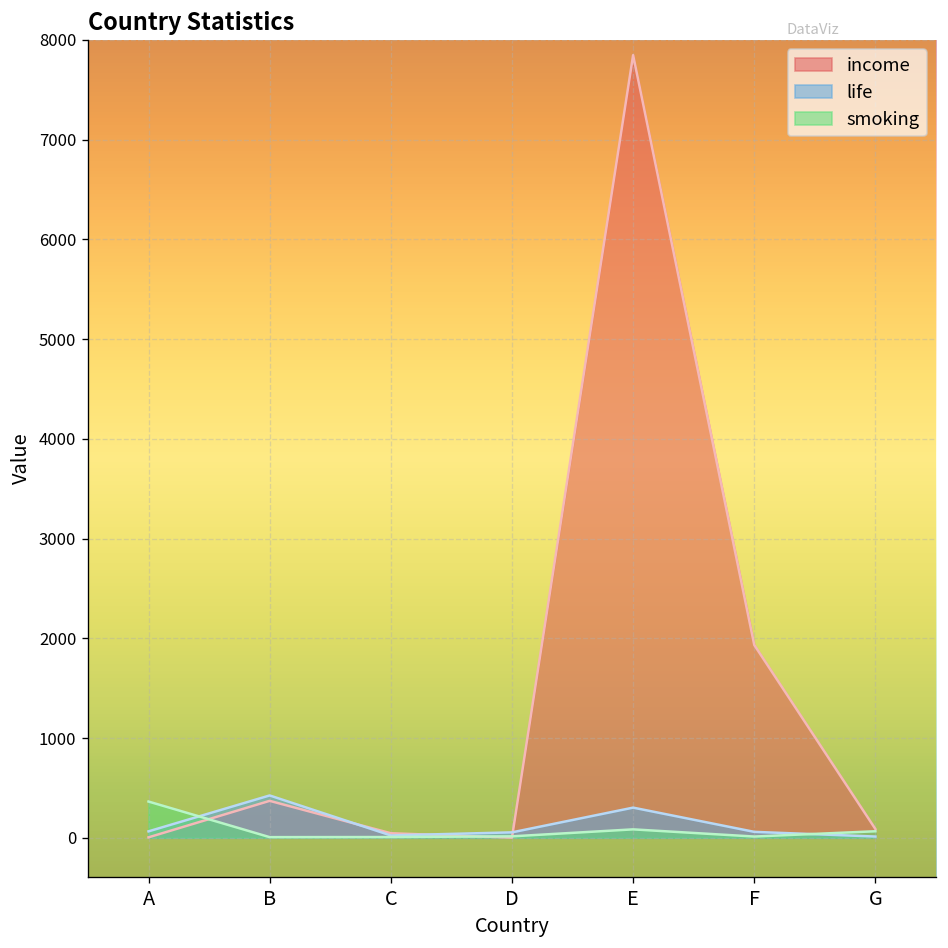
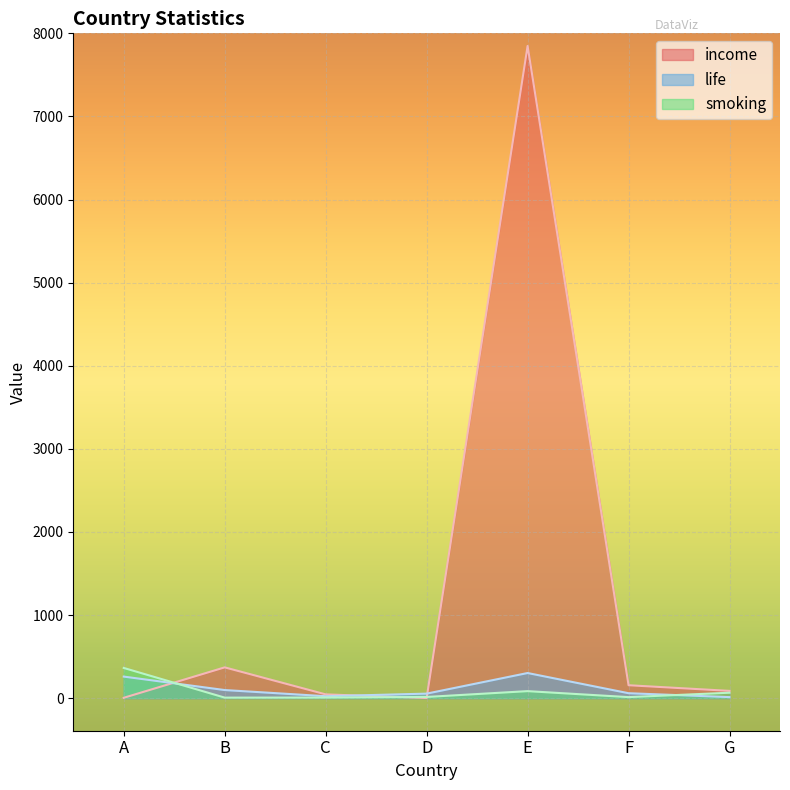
life, A: 100 -> 300
life, B: 400 -> 100
income, F: 1900 -> 200
